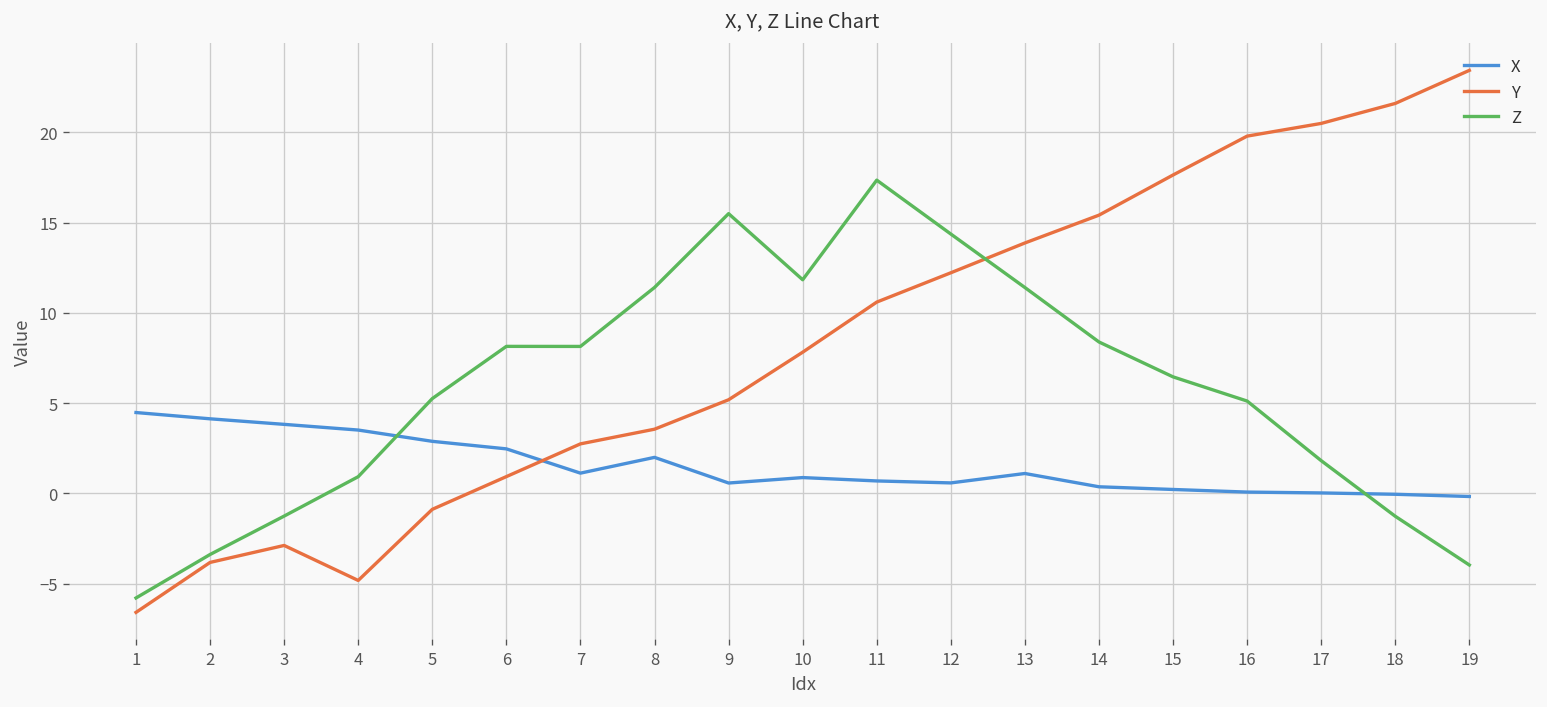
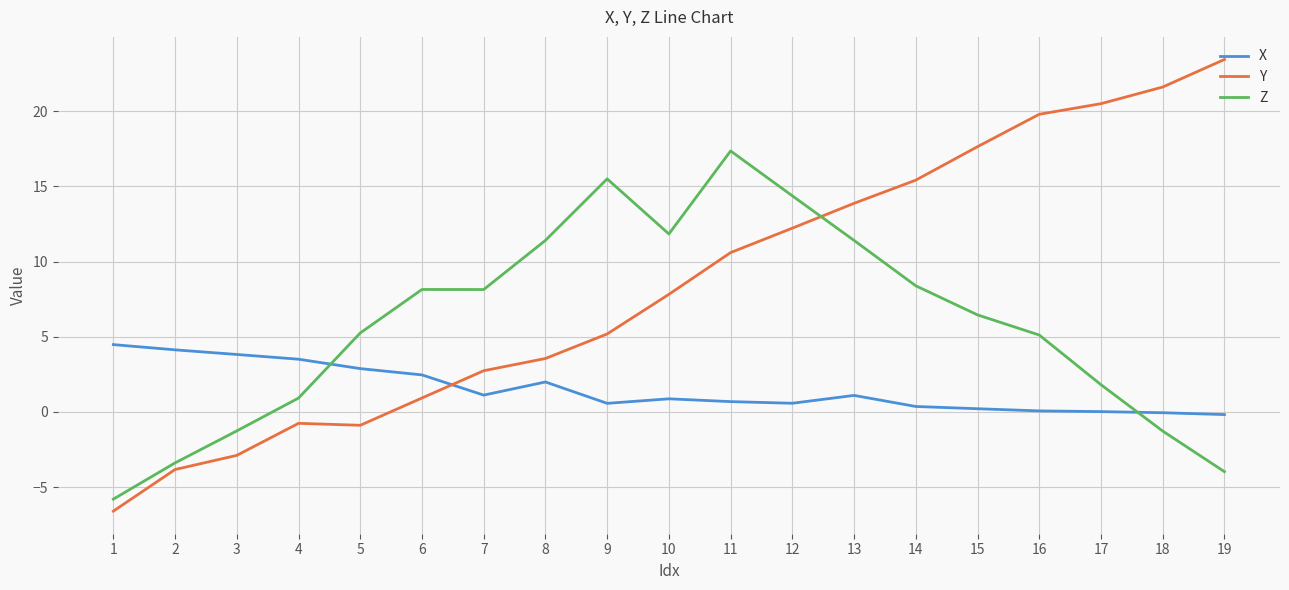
Y, 4: -4.8 -> -0.8
